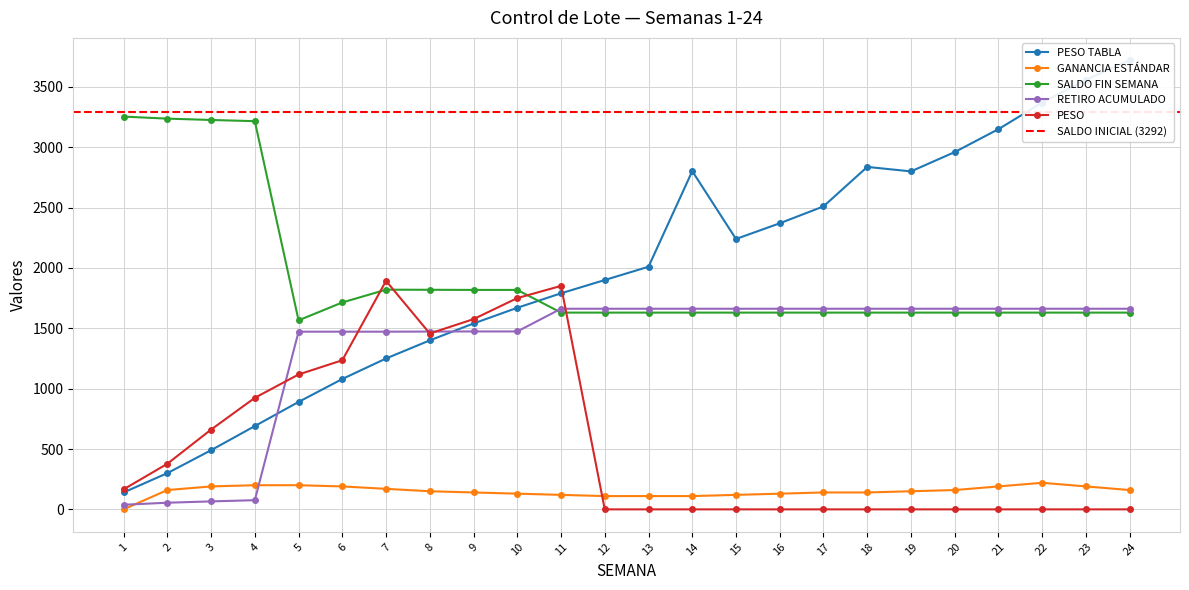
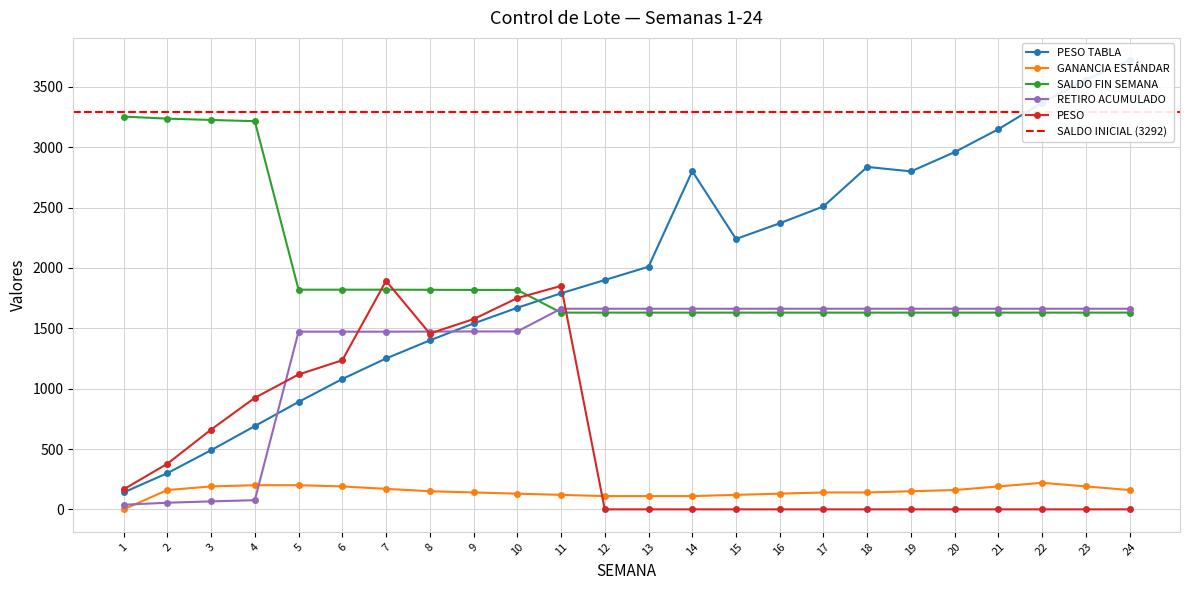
SALDO FIN SEMANA, 5: 1570 -> 1820
SALDO FIN SEMANA, 6: 1710 -> 1820
